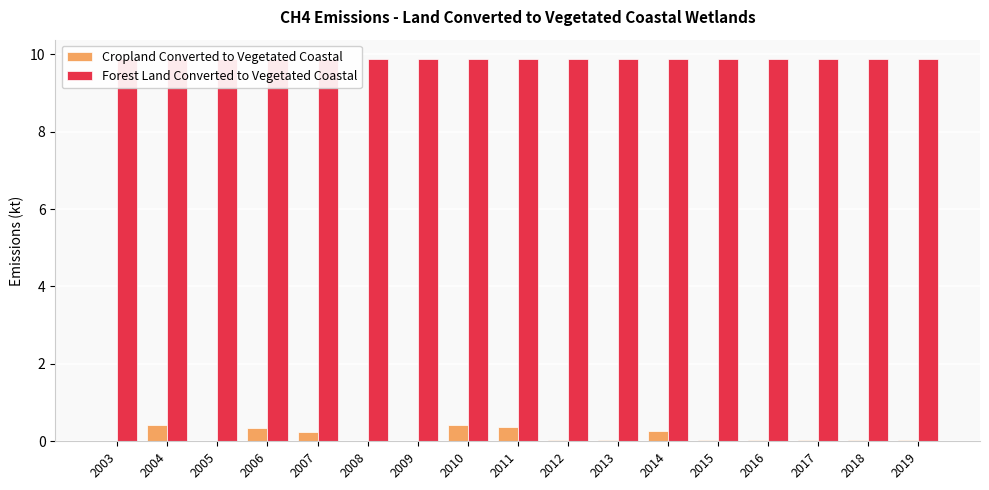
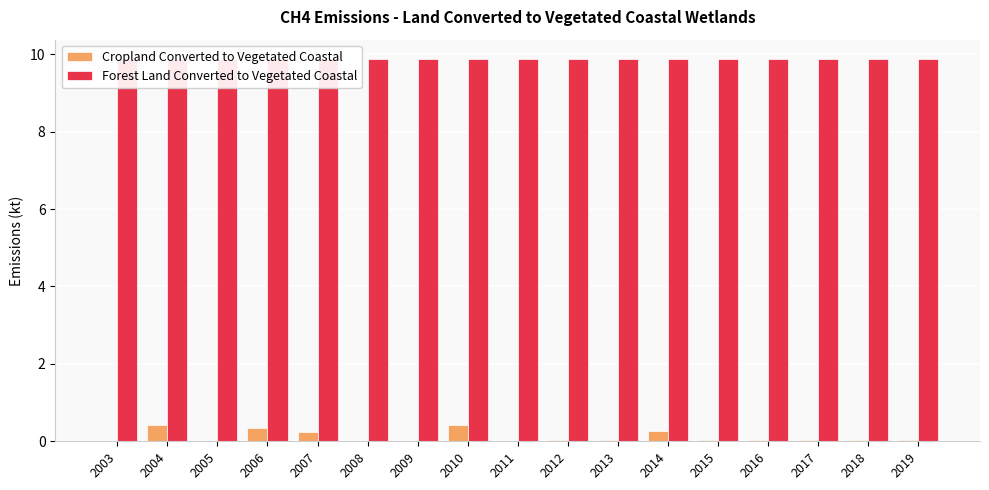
Cropland Converted to Vegetated Coastal, 2011: 0.4 -> 0.0
